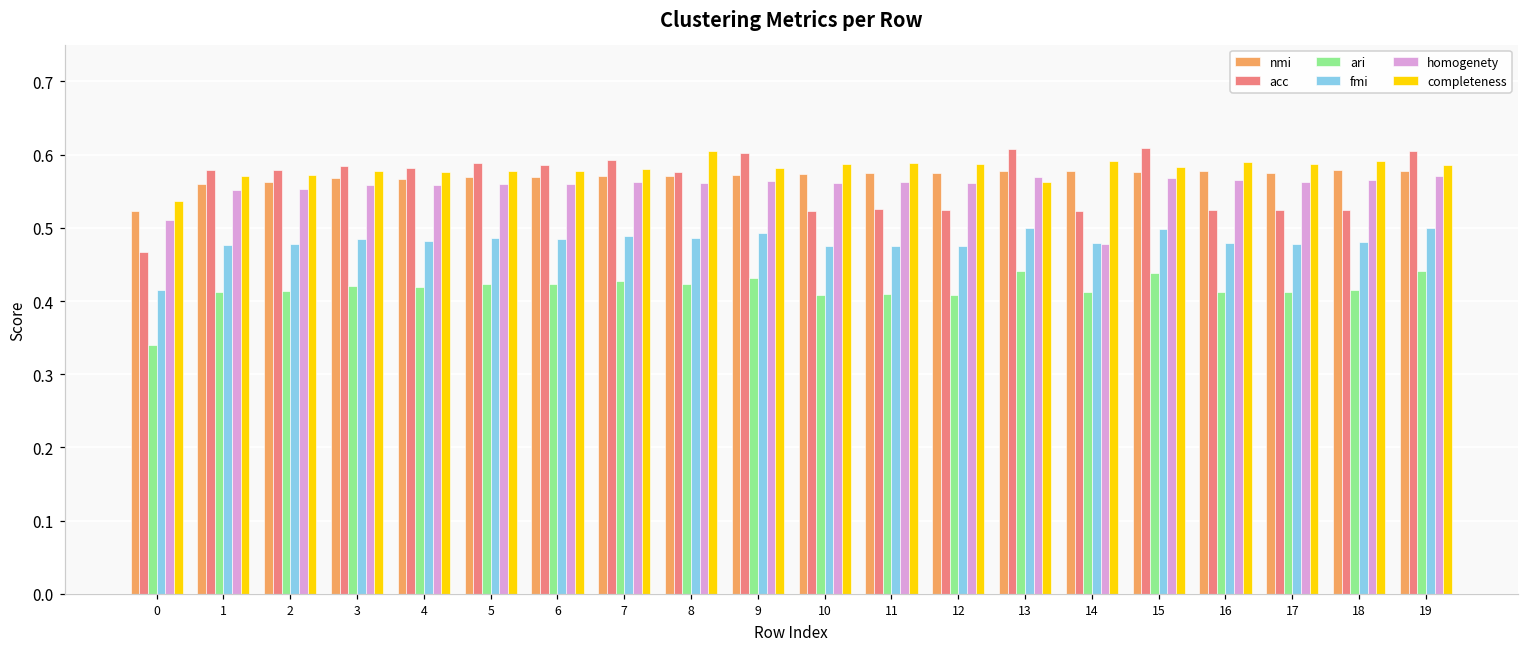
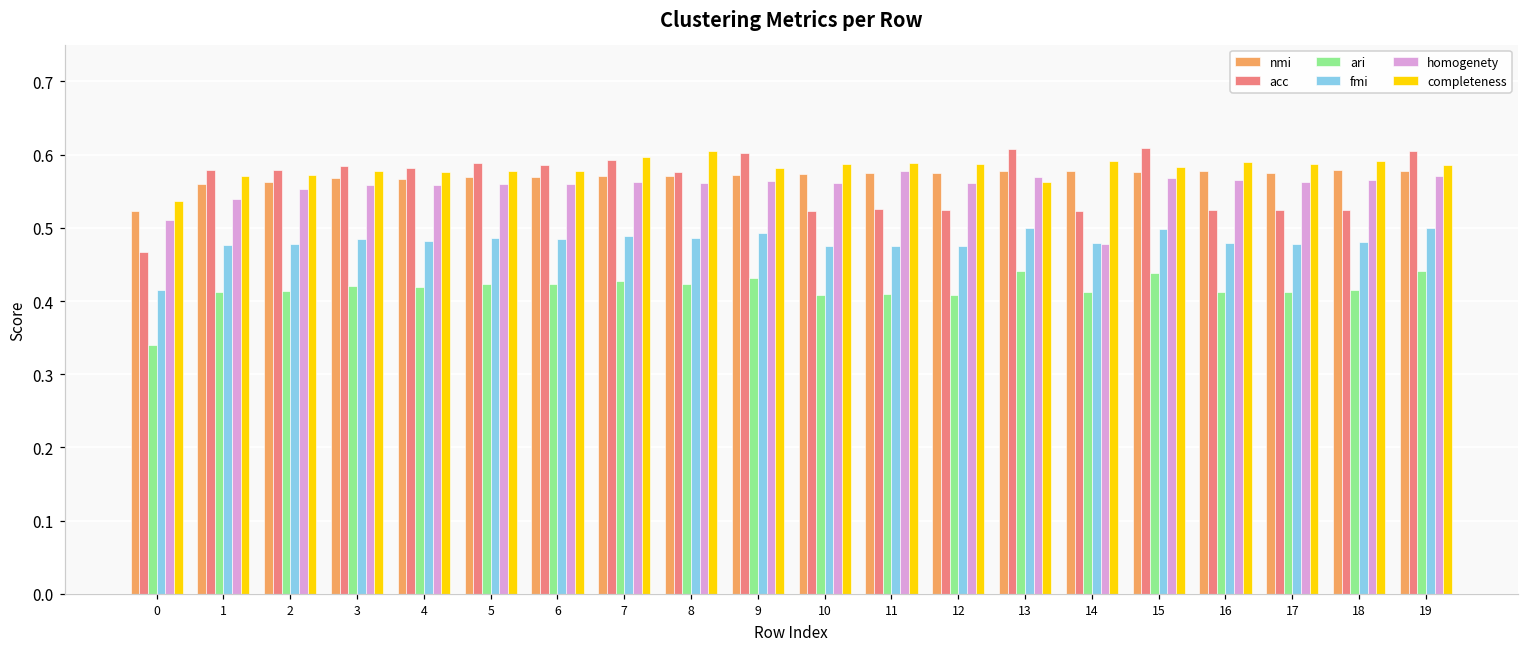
homogenety, 1: 0.55 -> 0.54
completeness, 7: 0.58 -> 0.60
homogenety, 11: 0.56 -> 0.58
